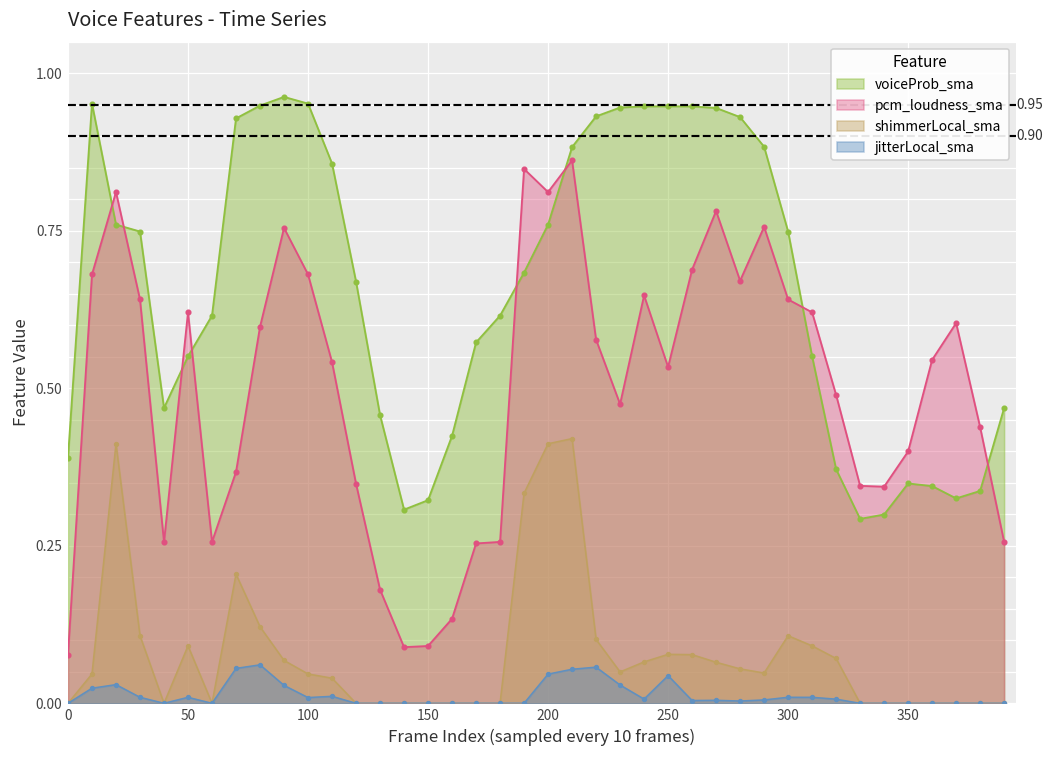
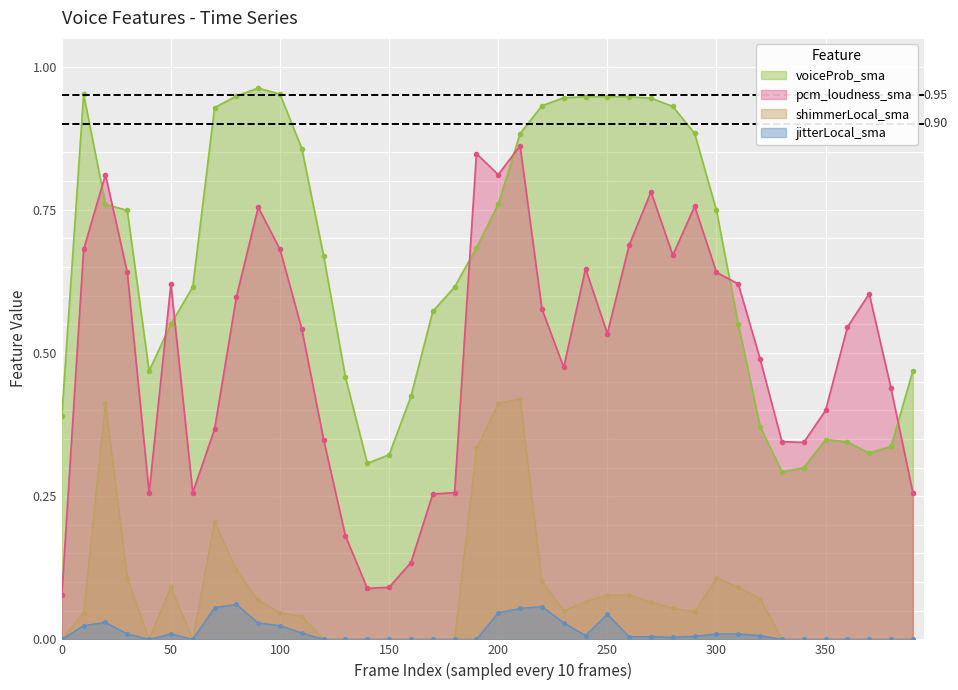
jitterLocal_sma, 100: 0.01 -> 0.02
